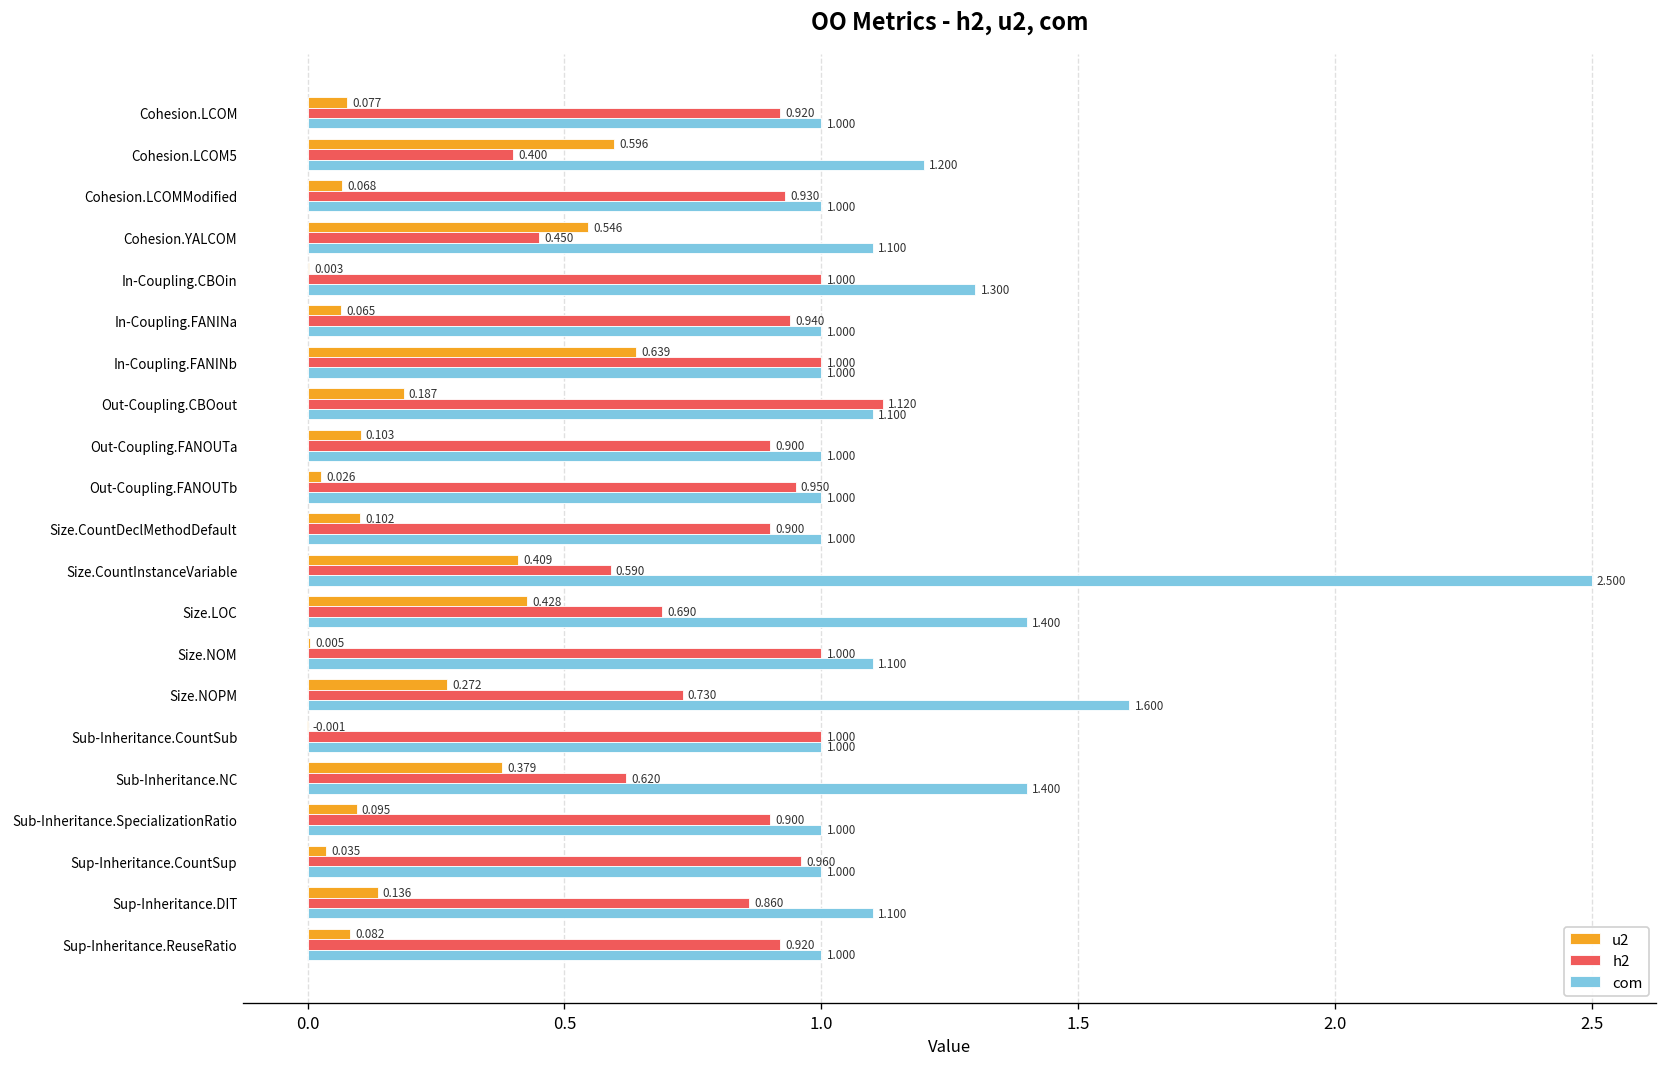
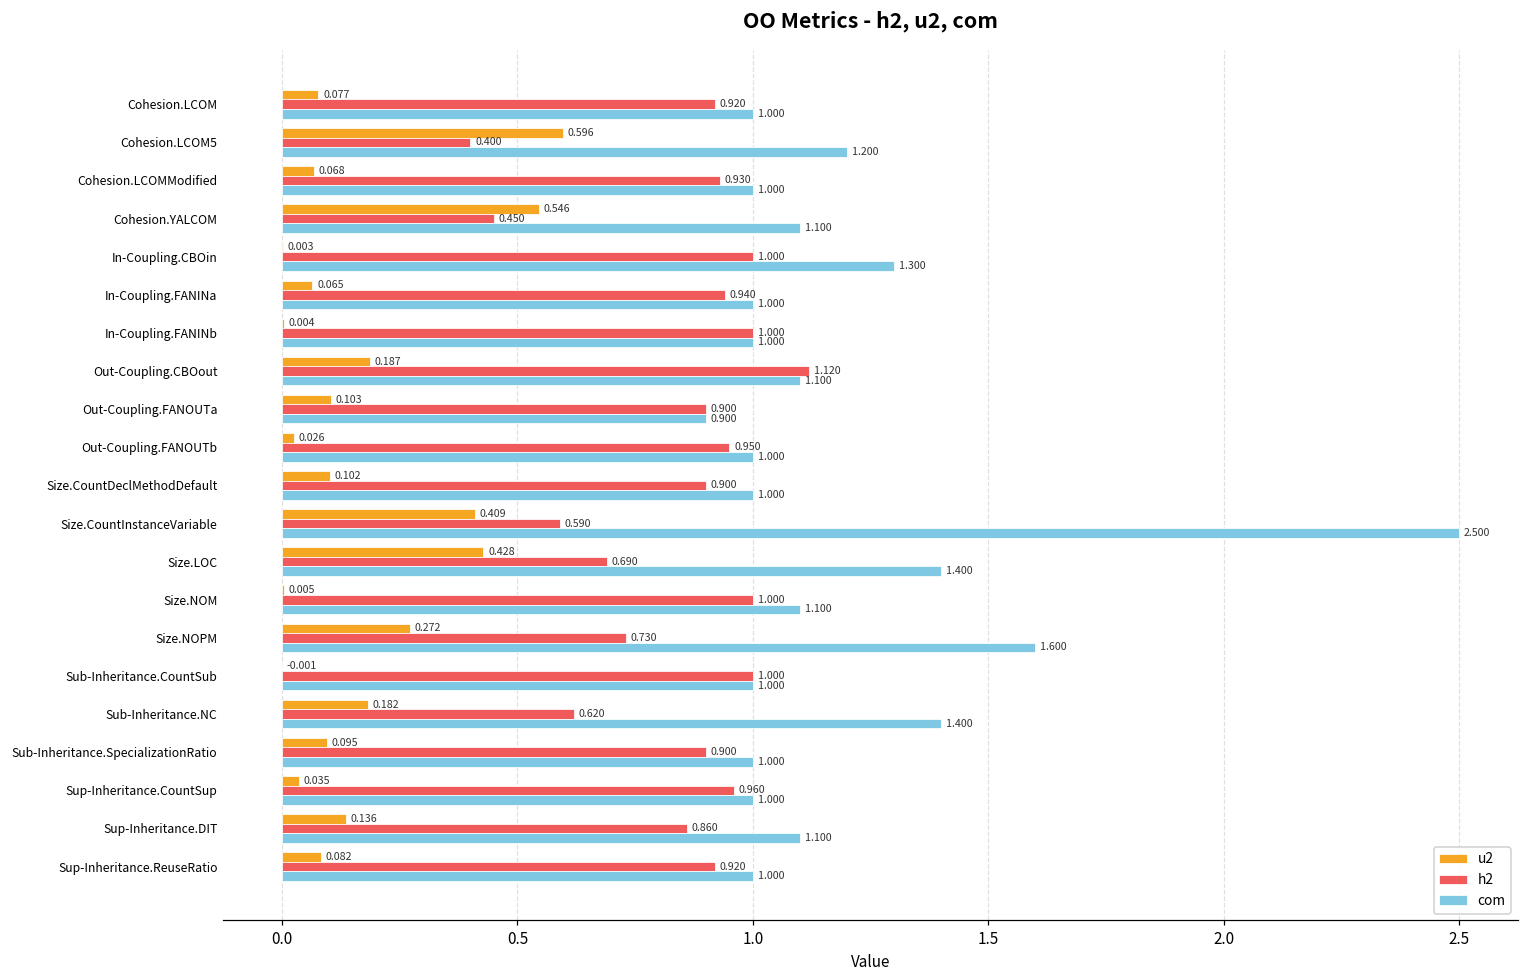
u2, In-Coupling.FANINb: 0.639 -> 0.004
com, Out-Coupling.FANOUTa: 1.000 -> 0.900
u2, Sub-Inheritance.NC: 0.379 -> 0.182
